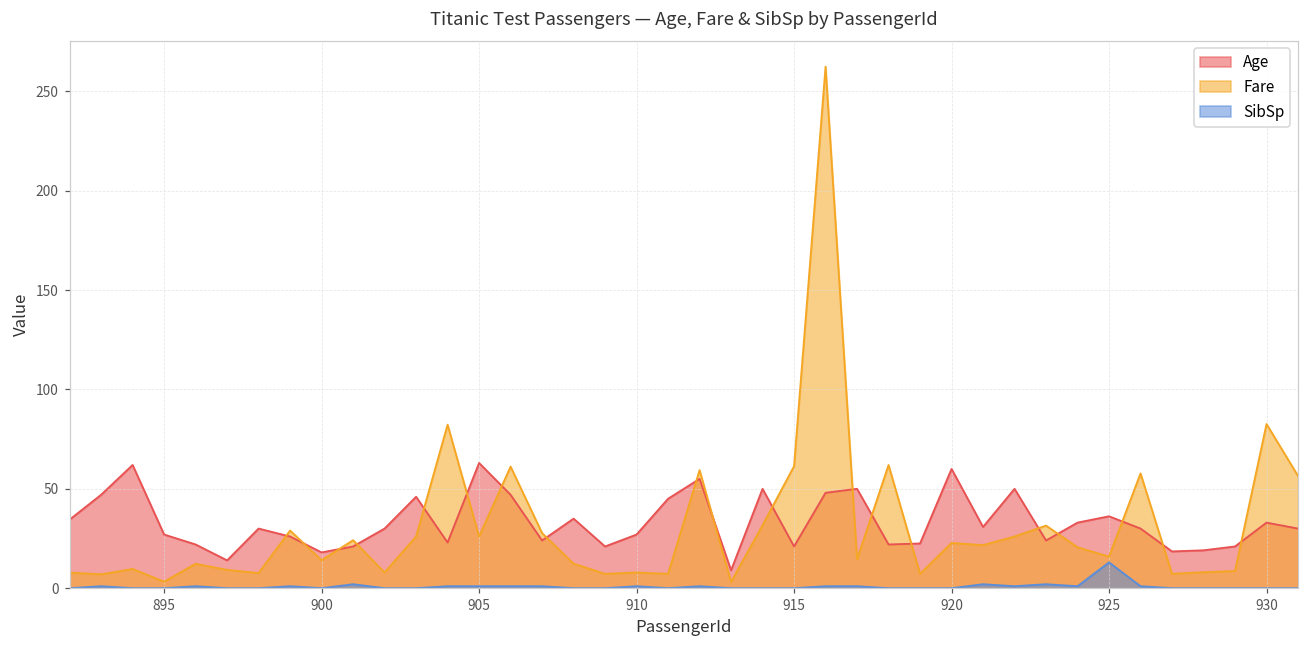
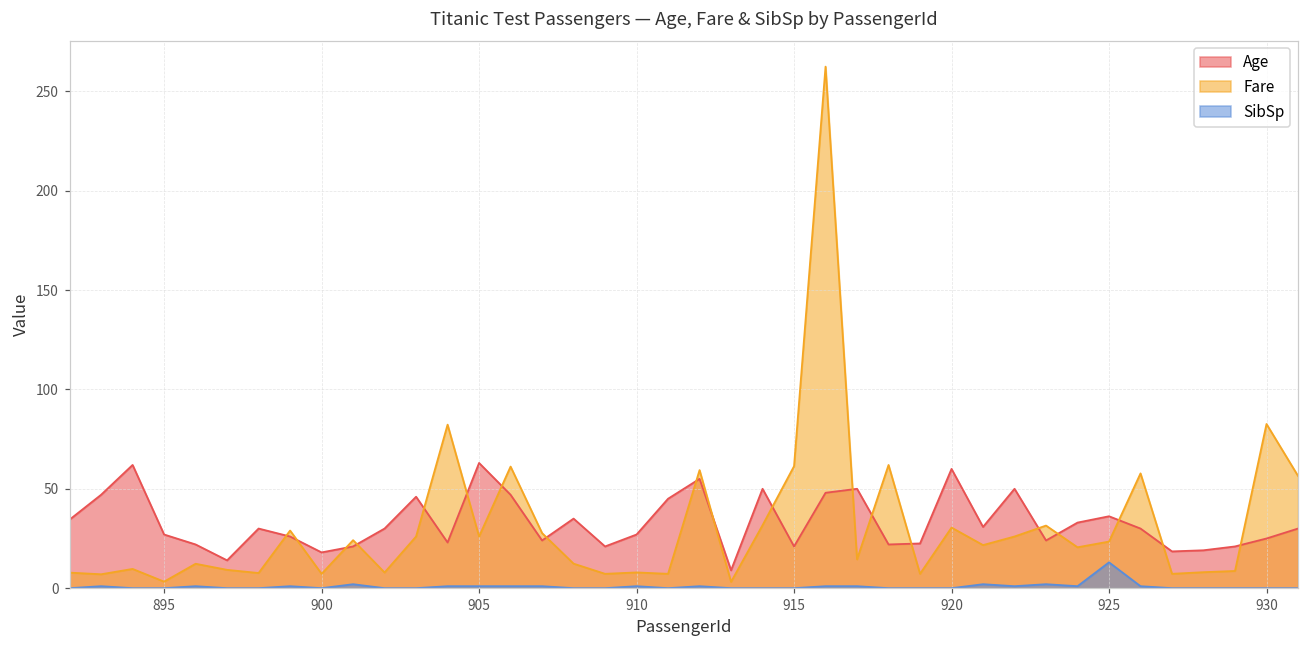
Fare, 900: 14 -> 7
Fare, 920: 23 -> 31
Fare, 925: 16 -> 23
Age, 930: 33 -> 25
